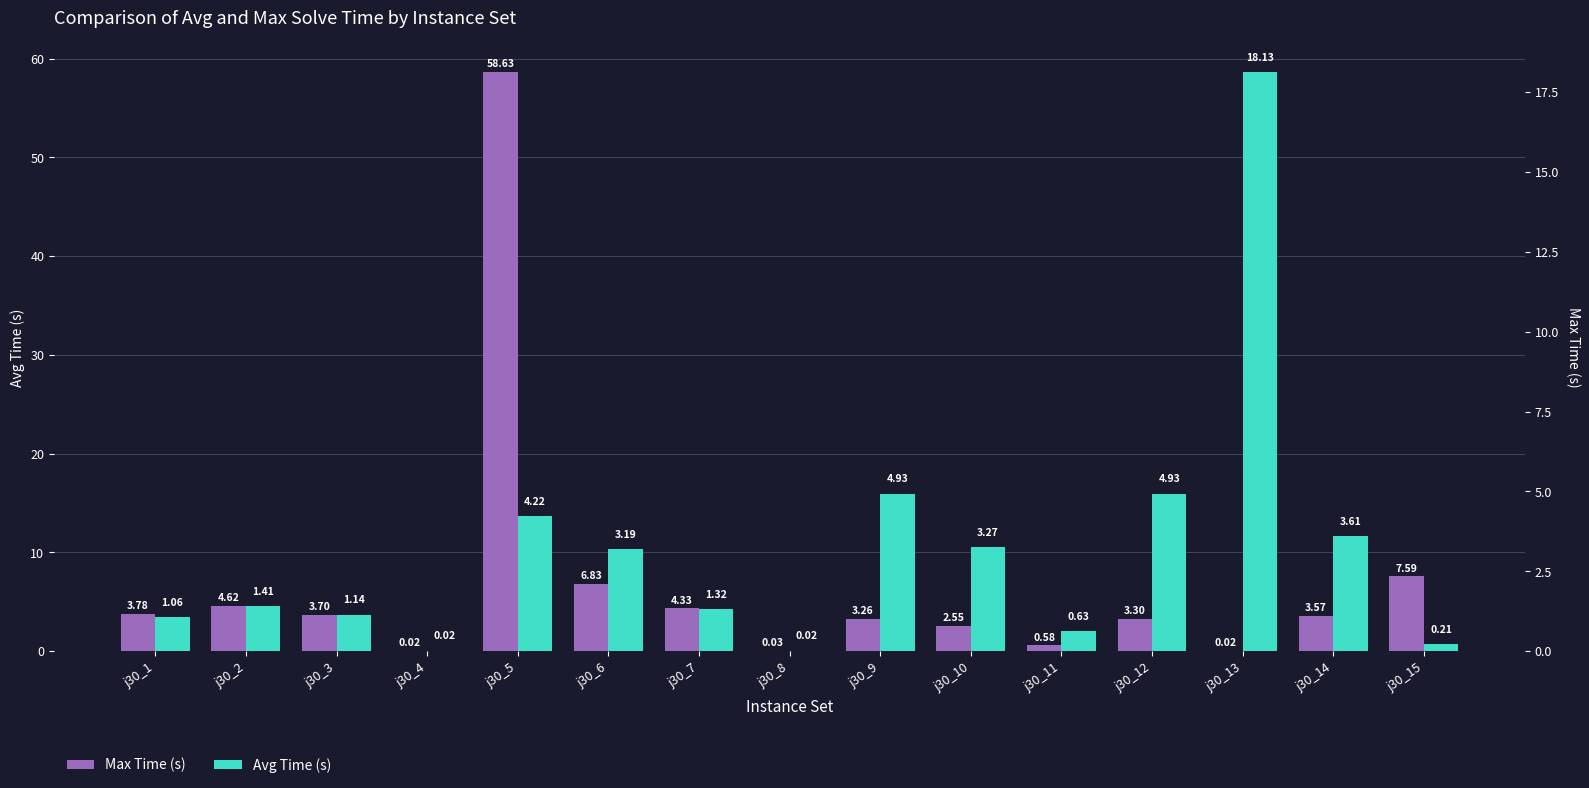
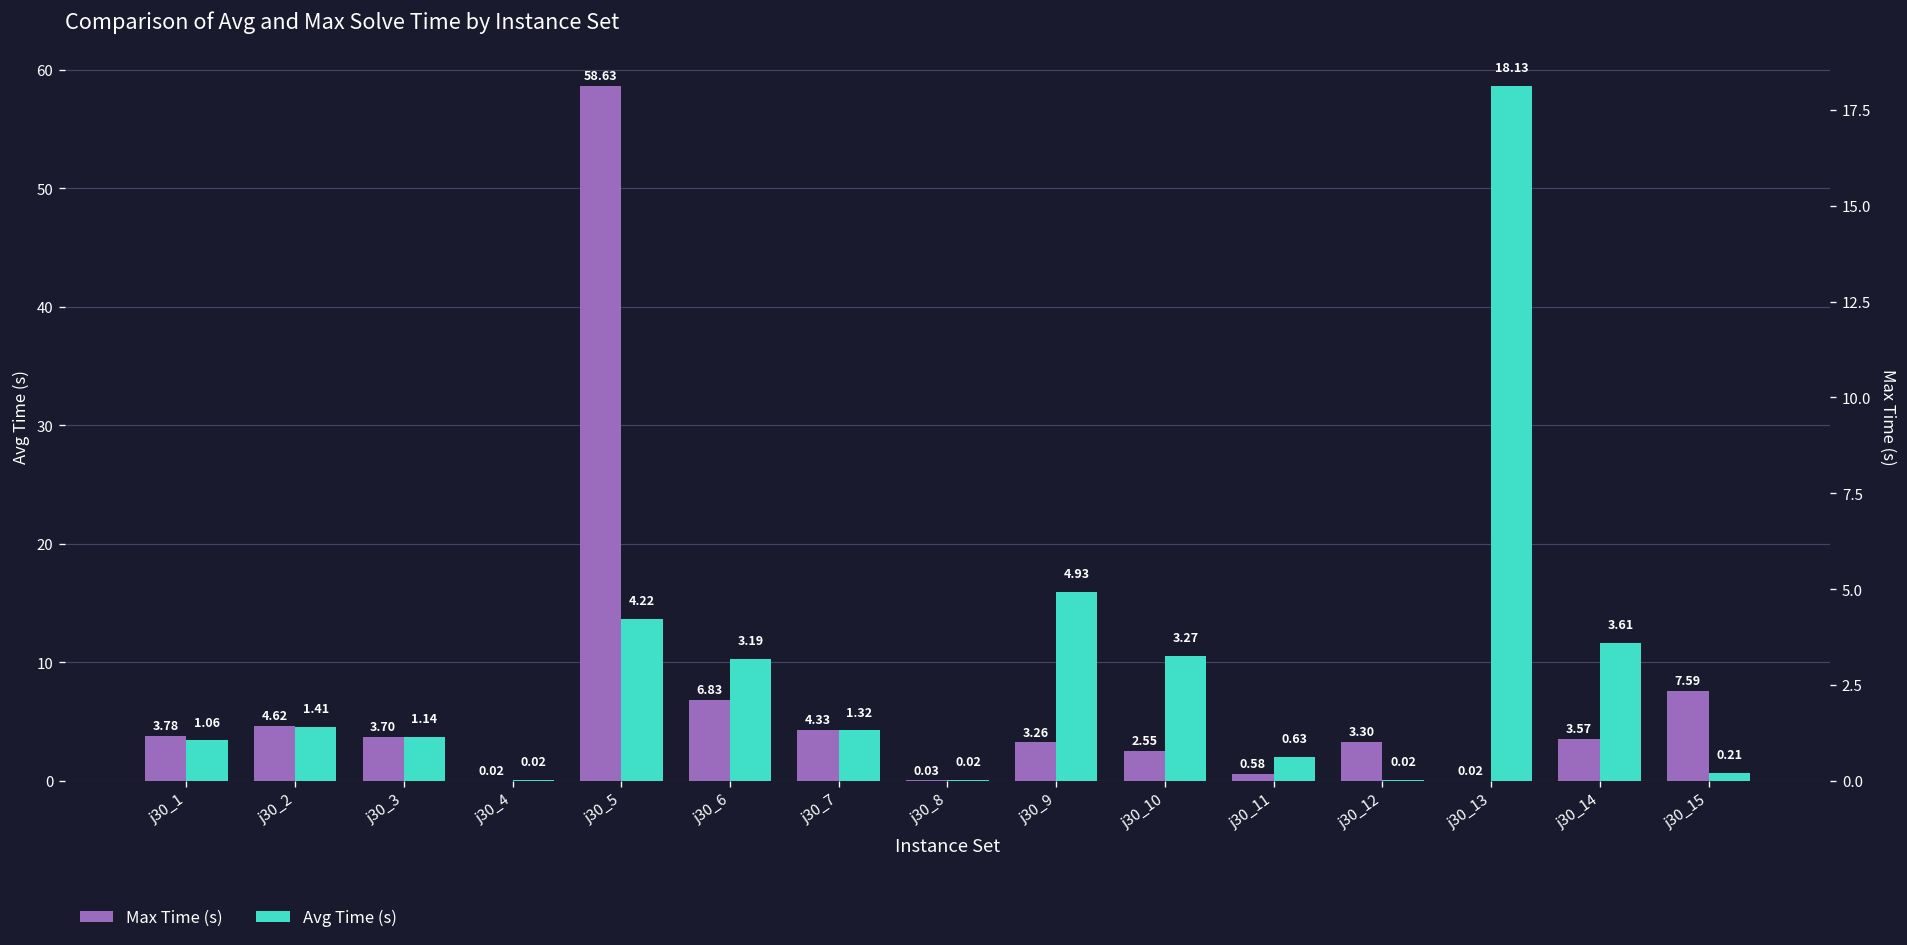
Avg Time (s), j30_12: 4.93 -> 0.02
